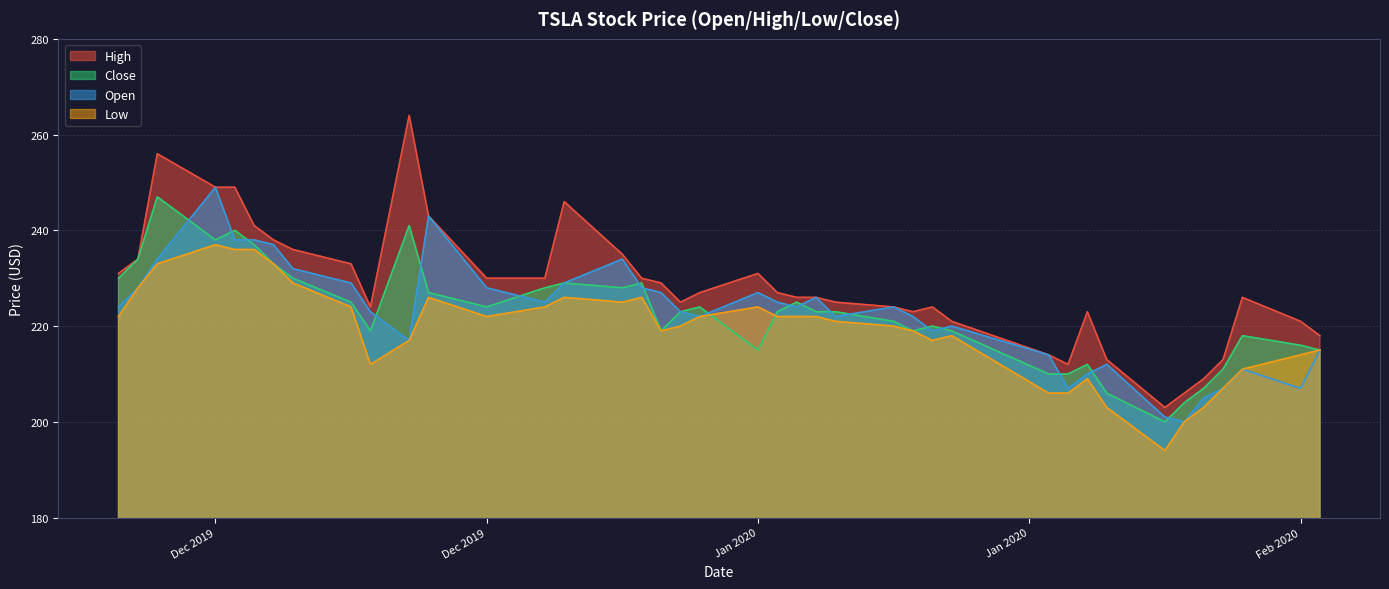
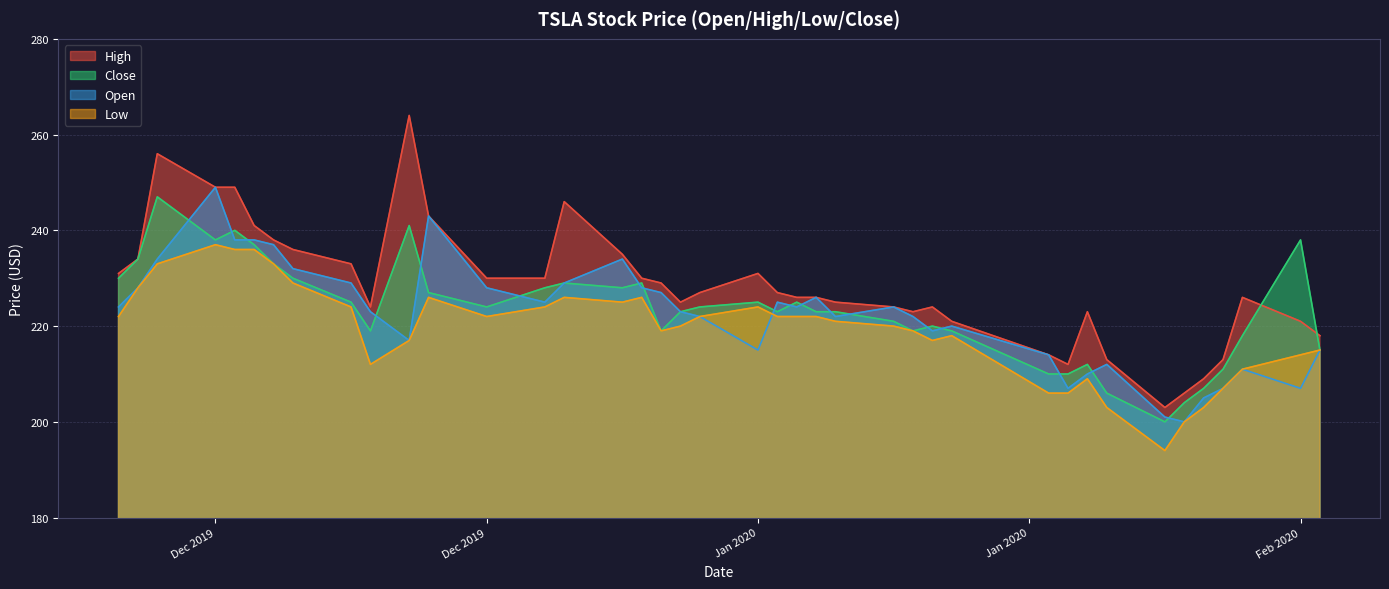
Close, Jan 2020: 215 -> 225
Open, Jan 2020: 227 -> 215
Close, Feb 2020: 216 -> 238
